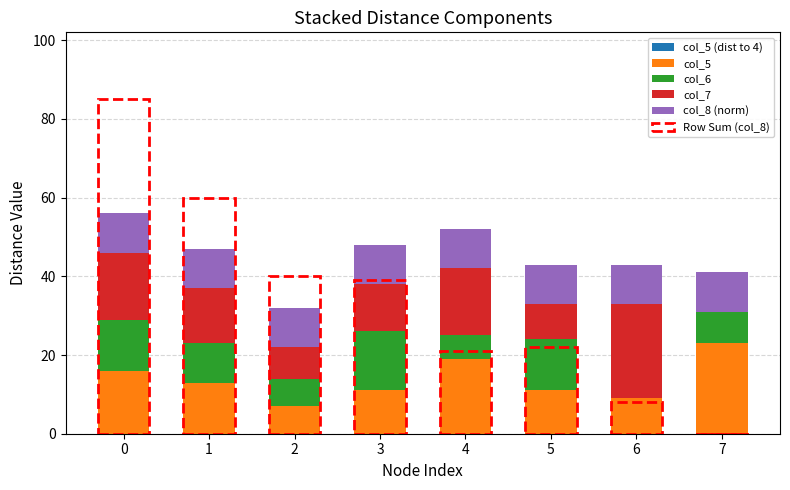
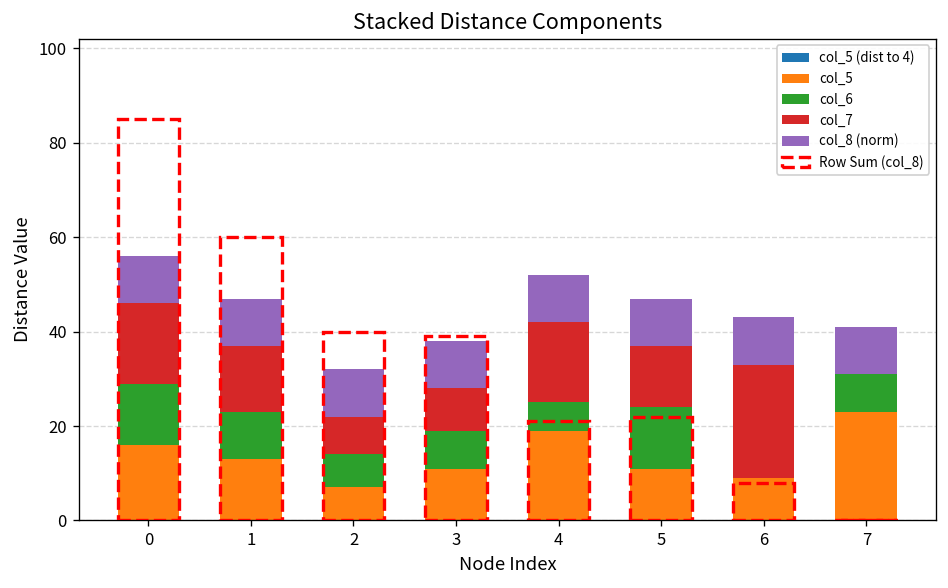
col_6, 3: 15 -> 8
col_7, 3: 12 -> 9
col_7, 5: 9 -> 13
